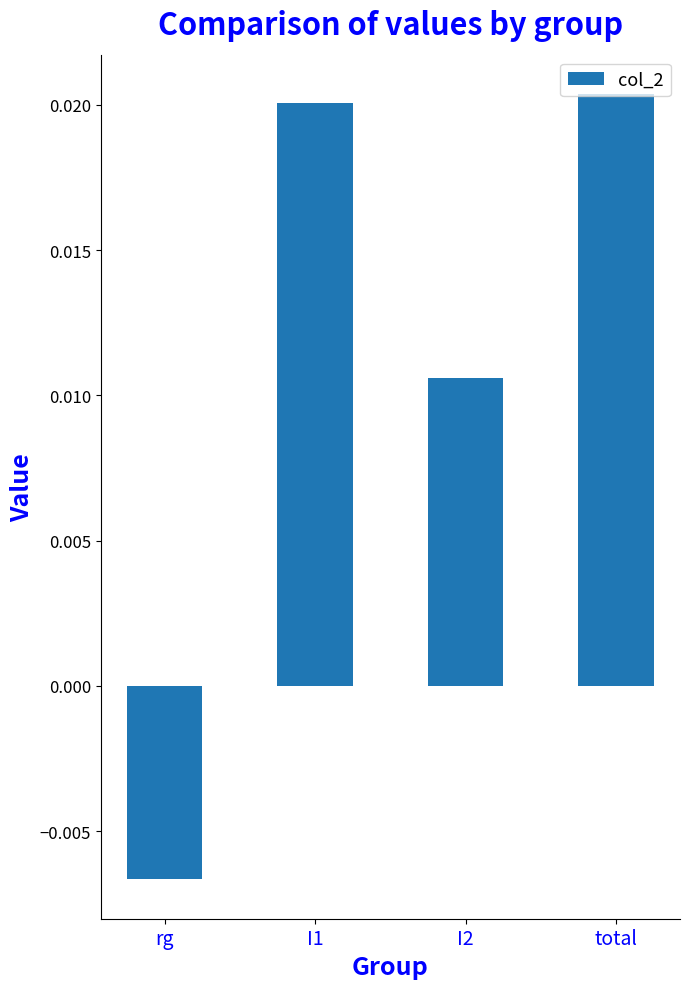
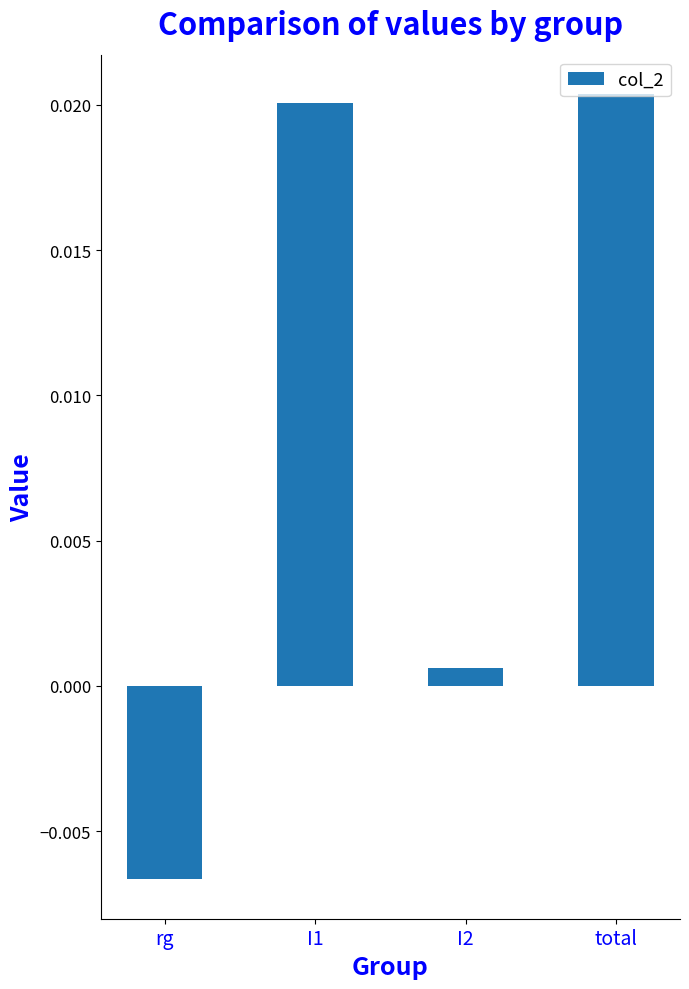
I2: 0.0106 -> 0.0006
